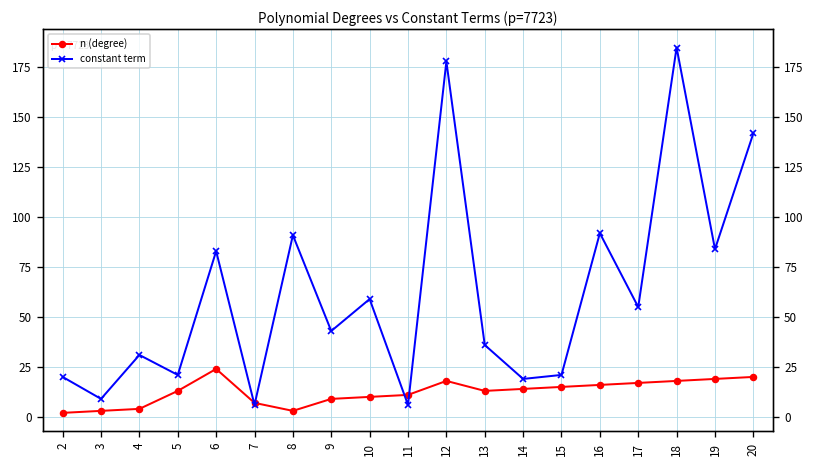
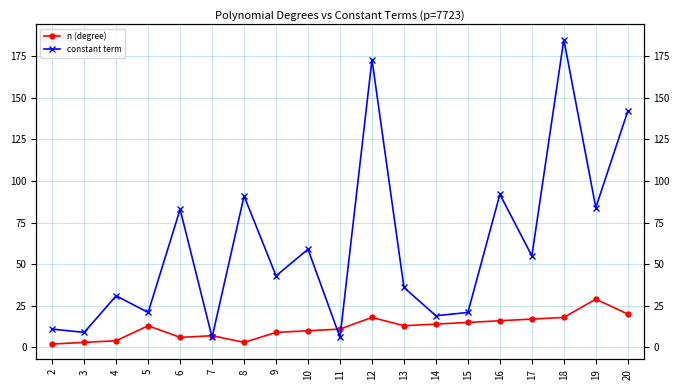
constant term, 2: 20 -> 11
n (degree), 6: 24 -> 6
constant term, 12: 178 -> 173
n (degree), 19: 19 -> 29
